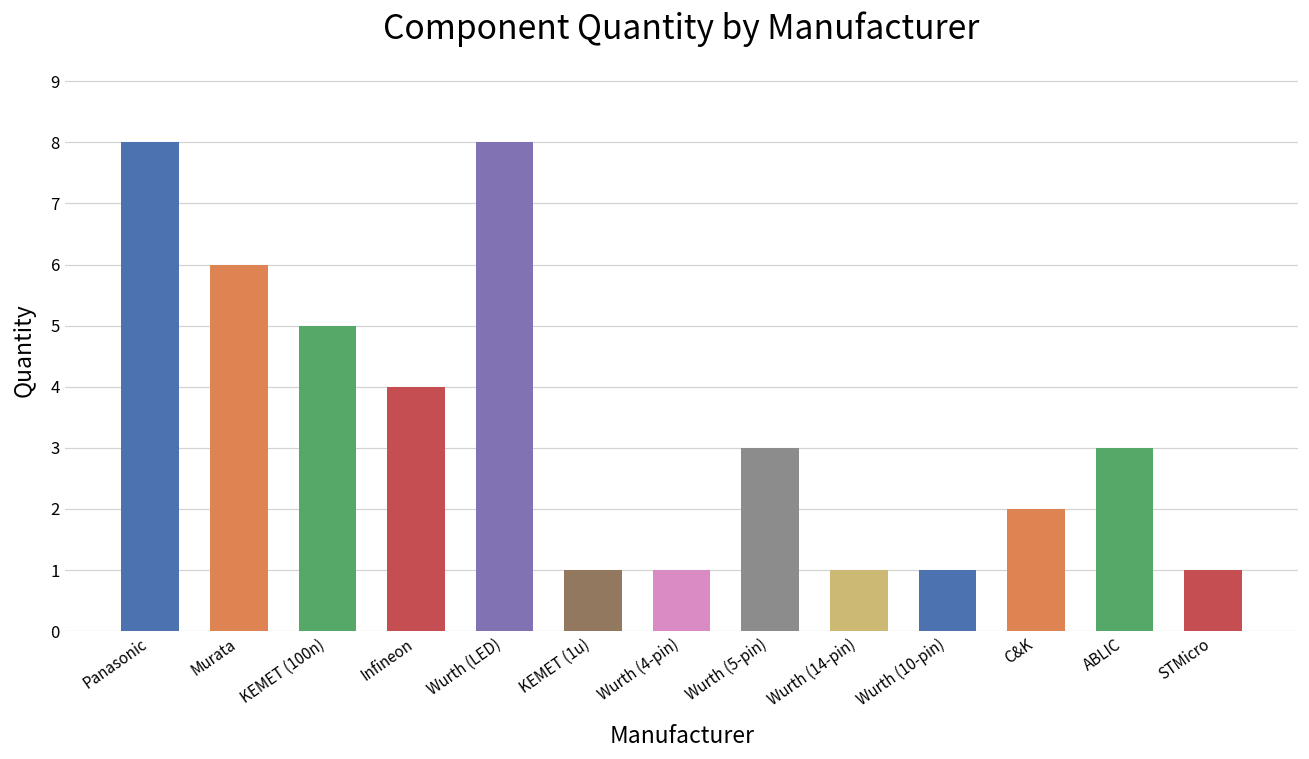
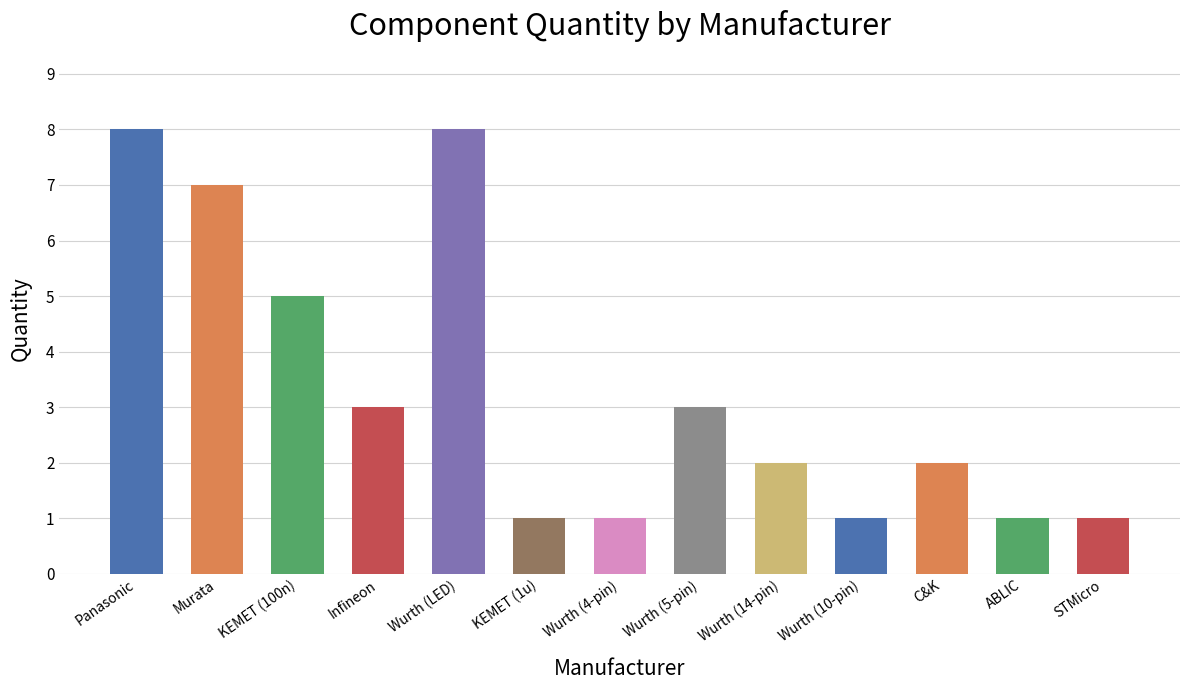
Murata: 6 -> 7
Infineon: 4 -> 3
Wurth (14-pin): 1 -> 2
ABLIC: 3 -> 1
